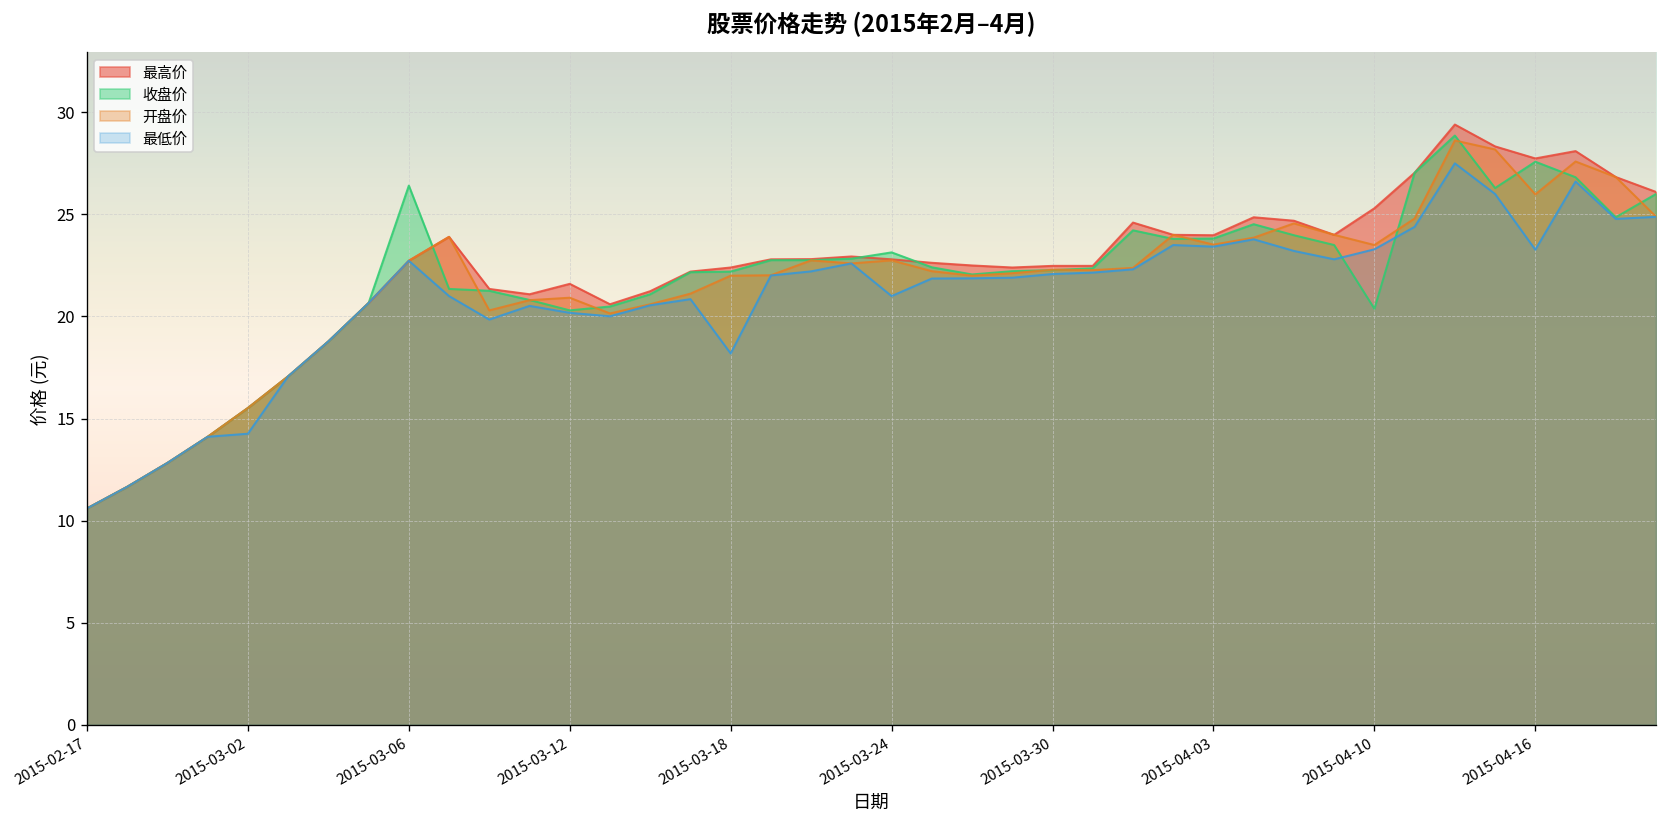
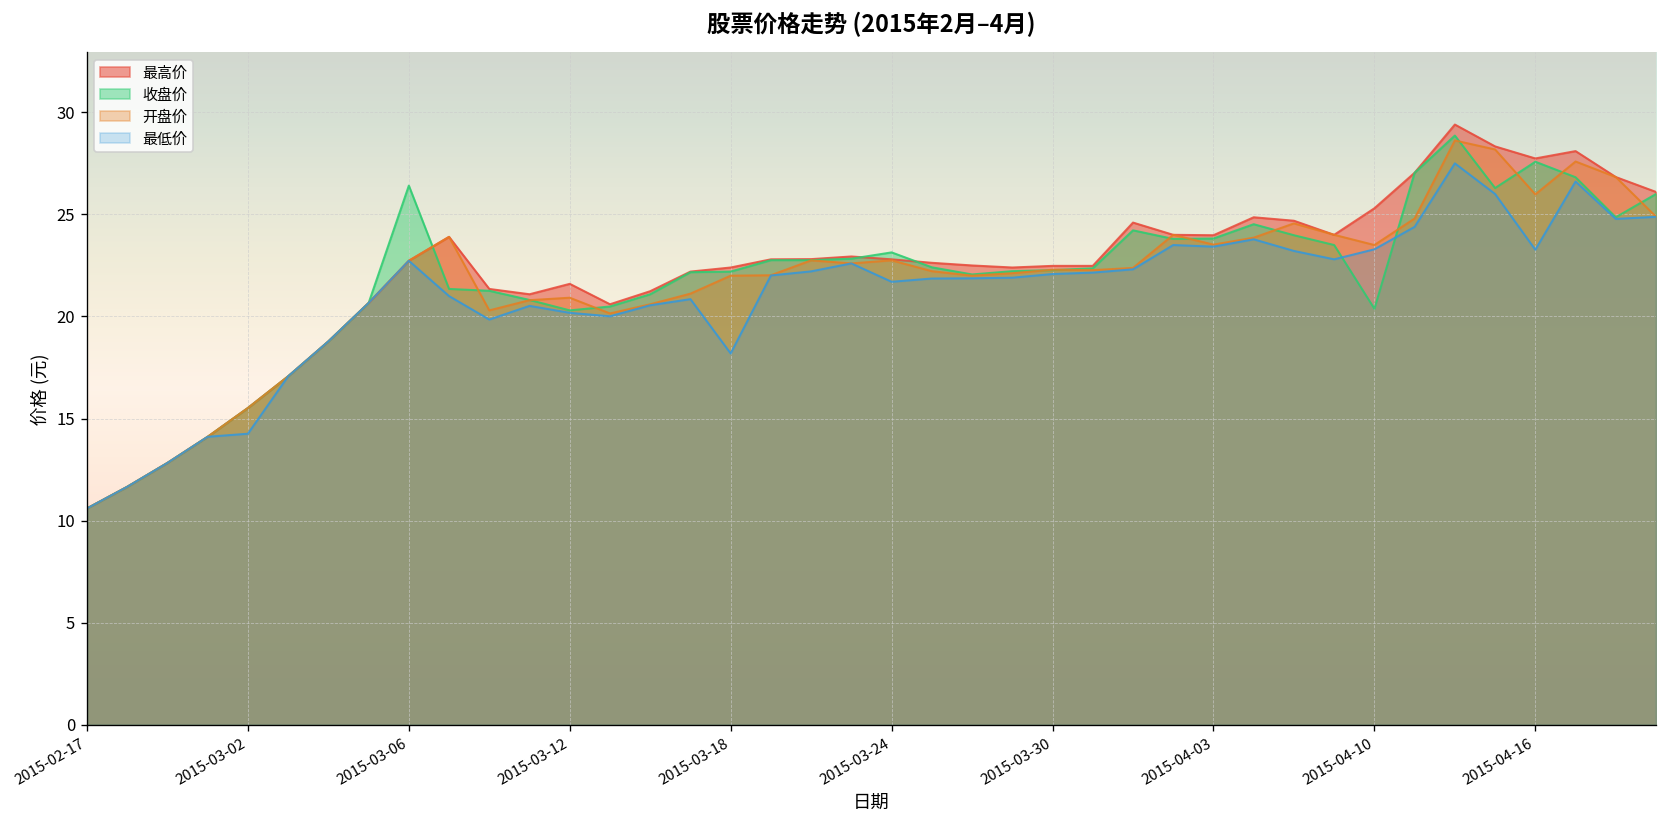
最低价, 2015-03-24: 21.0 -> 21.7
